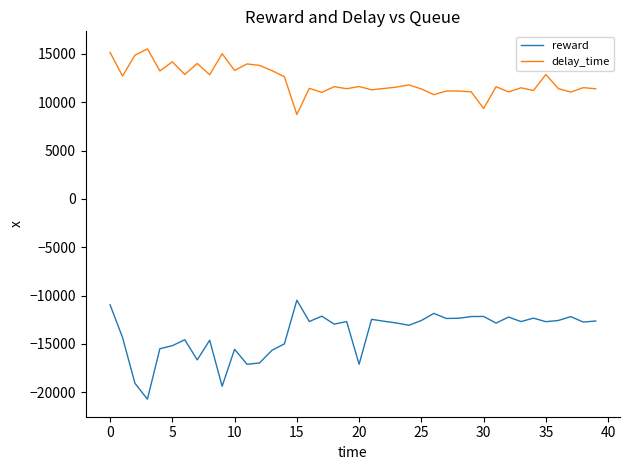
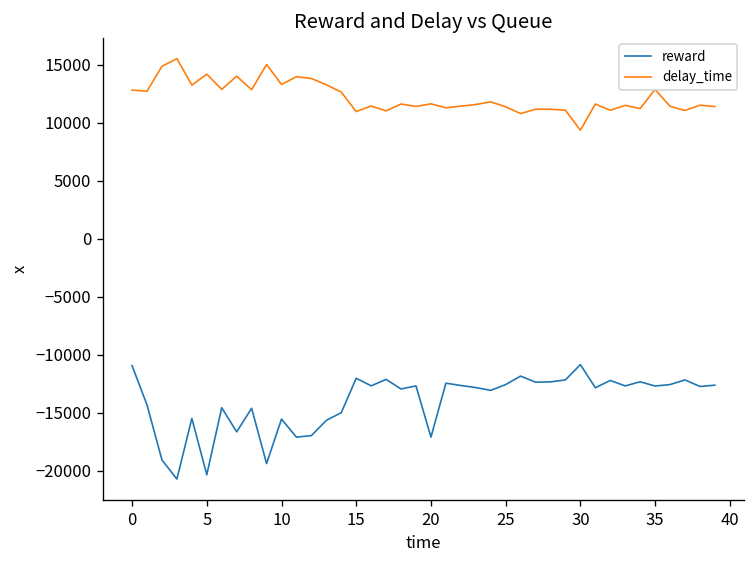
delay_time, 0: 15000 -> 13000
reward, 5: -15000 -> -20000
reward, 15: -10000 -> -12000
delay_time, 15: 9000 -> 11000
reward, 30: -12000 -> -11000
